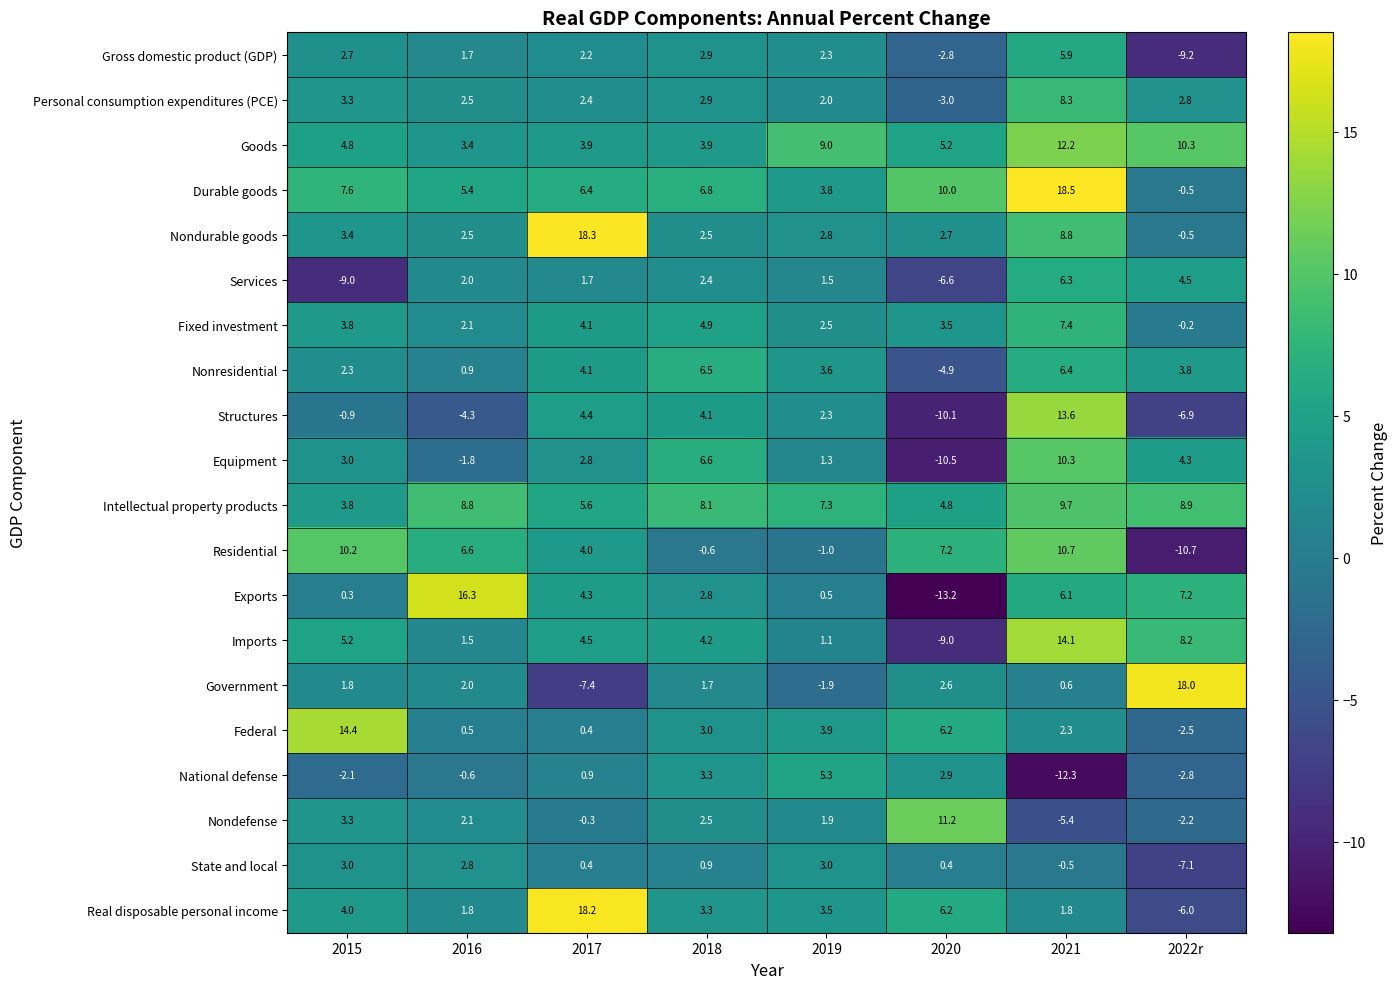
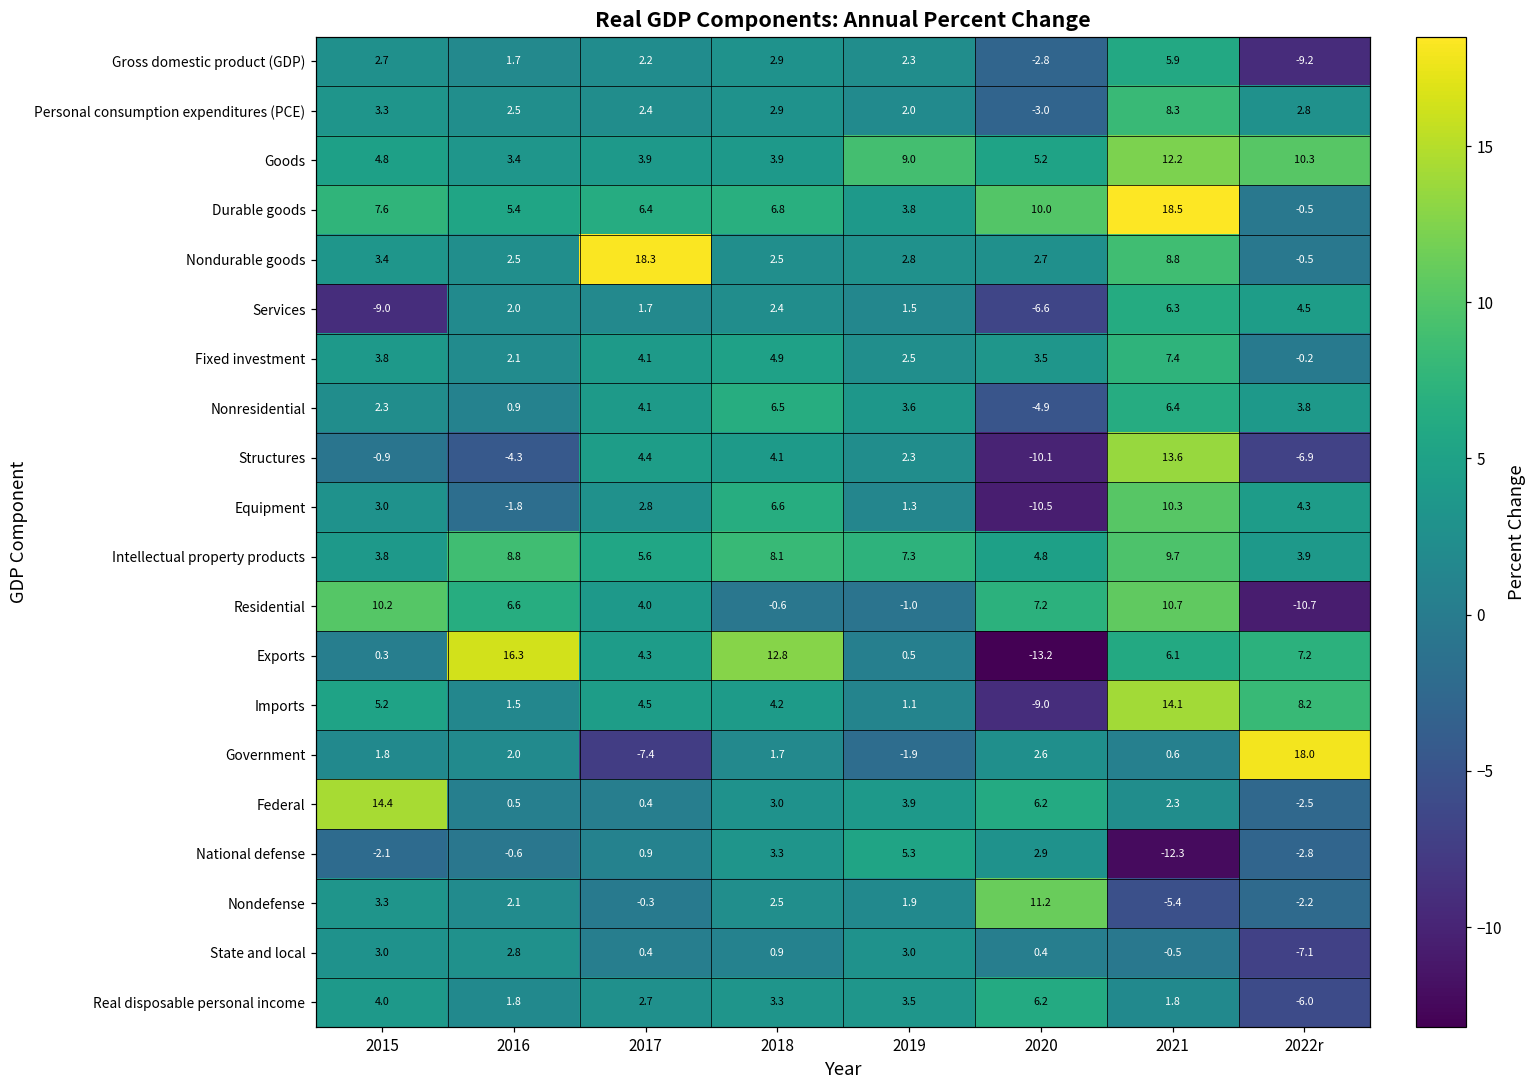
Intellectual property products, 2022r: 8.9 -> 3.9
Exports, 2018: 2.8 -> 12.8
Real disposable personal income, 2017: 18.2 -> 2.7
